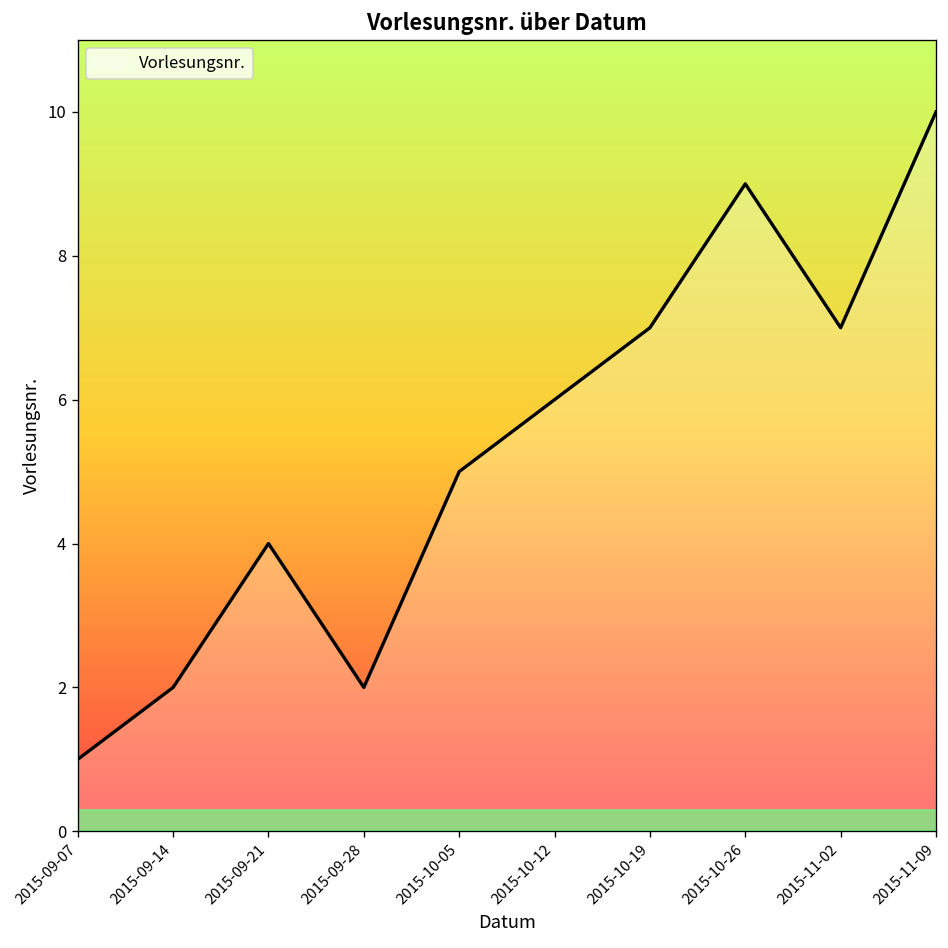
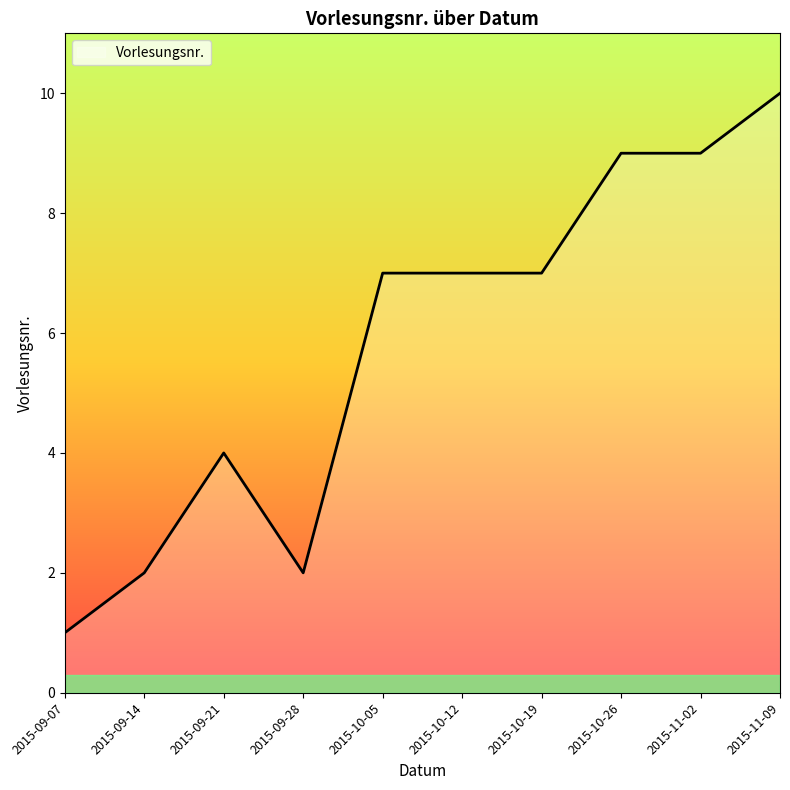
2015-10-05: 5 -> 7
2015-10-12: 6 -> 7
2015-11-02: 7 -> 9
